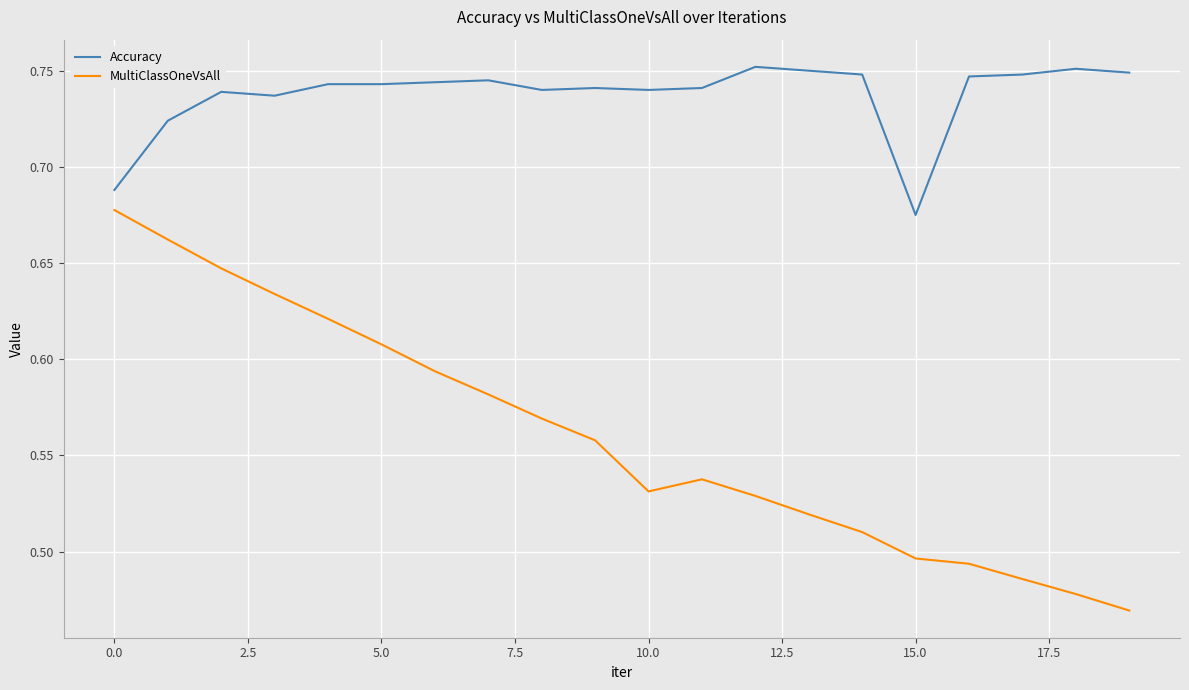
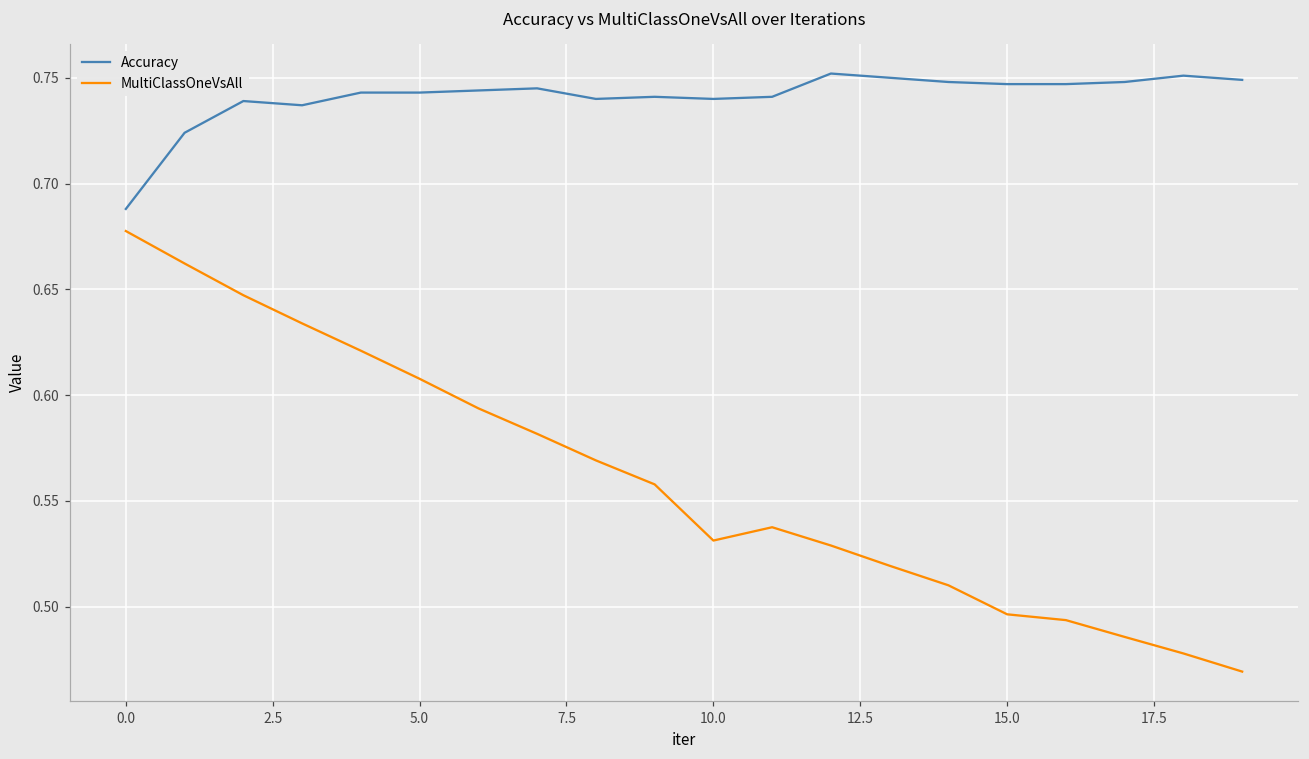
Accuracy, 15.0: 0.675 -> 0.747
